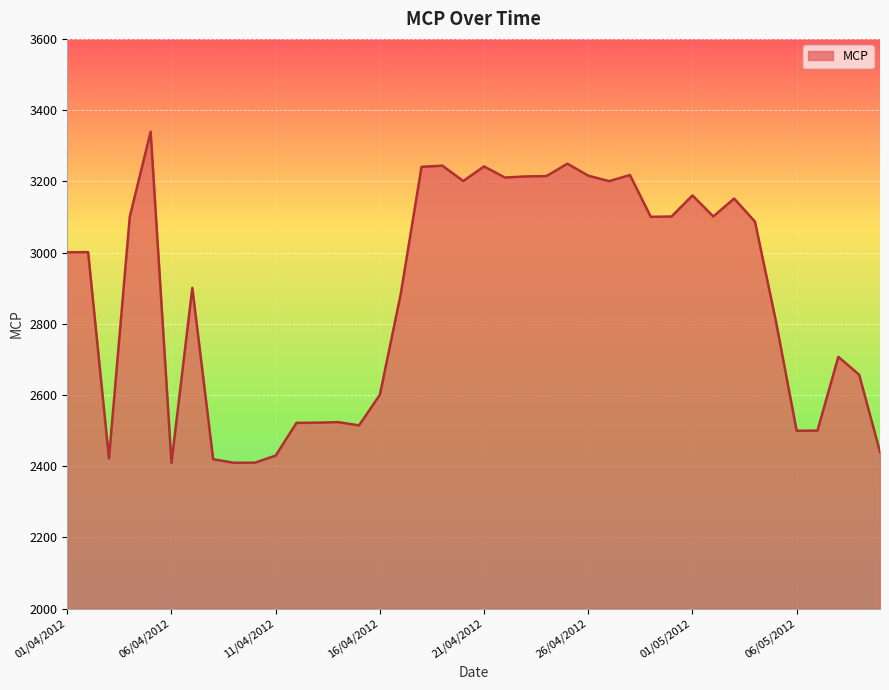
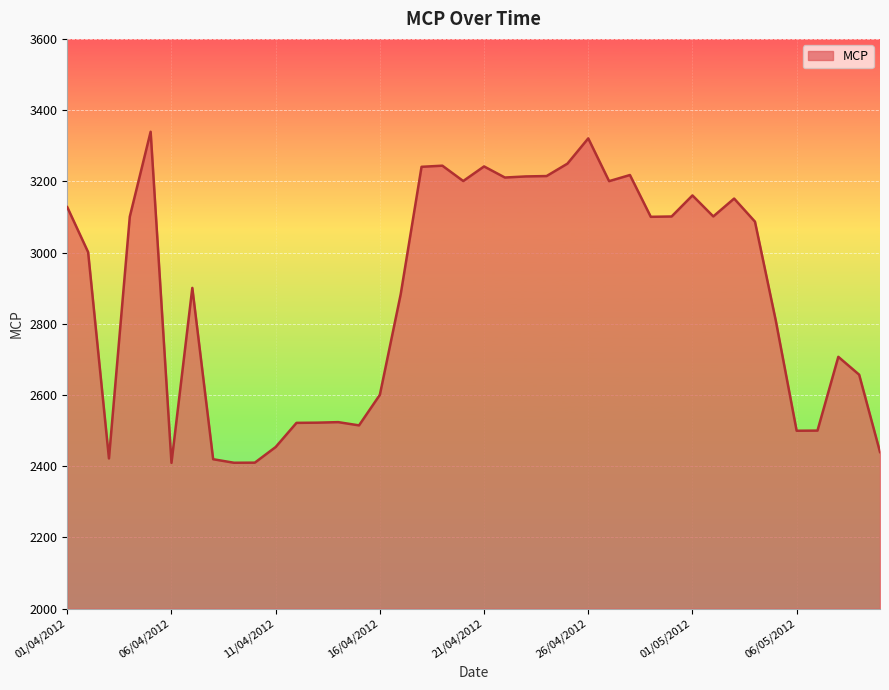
01/04/2012: 3000 -> 3130
11/04/2012: 2430 -> 2450
26/04/2012: 3220 -> 3320
